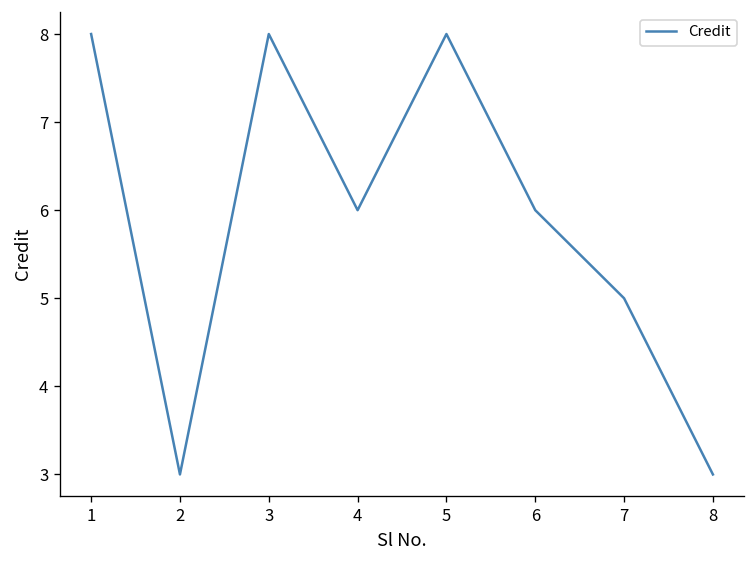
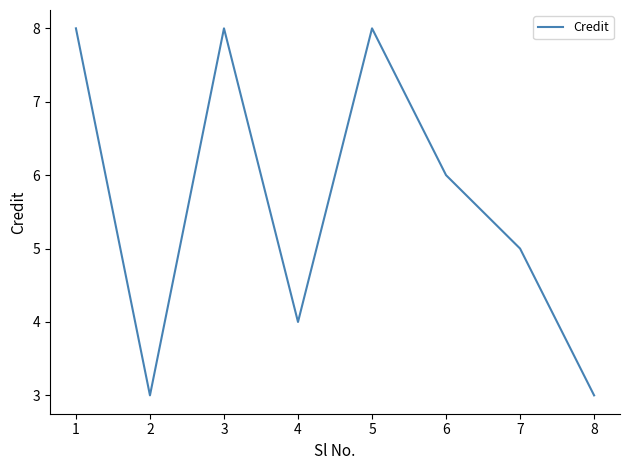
4: 6 -> 4
